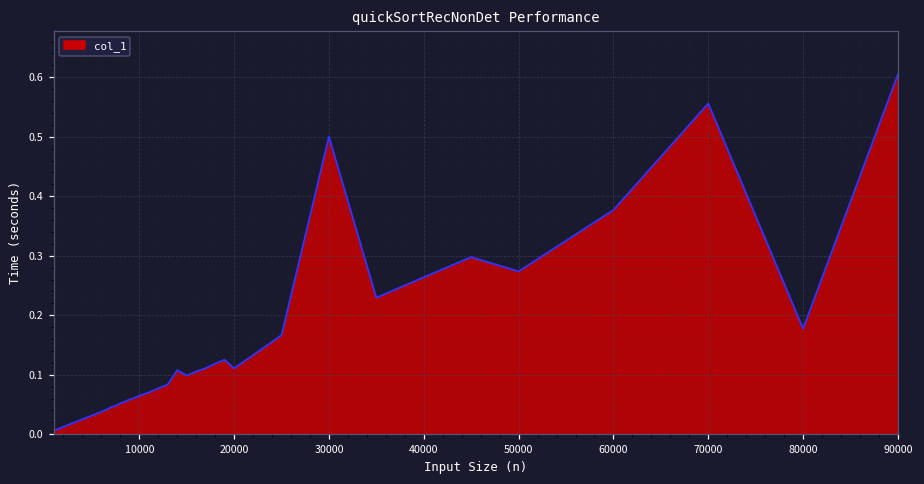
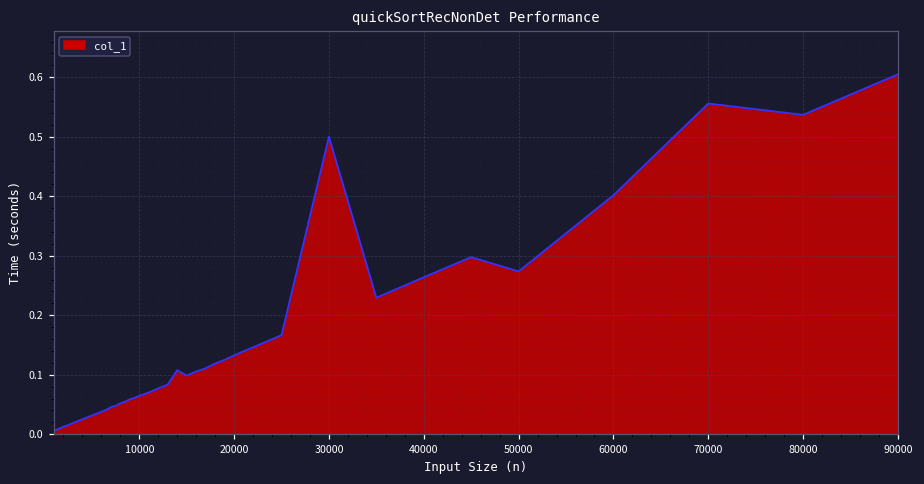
20000: 0.11 -> 0.13
60000: 0.38 -> 0.40
80000: 0.18 -> 0.54
